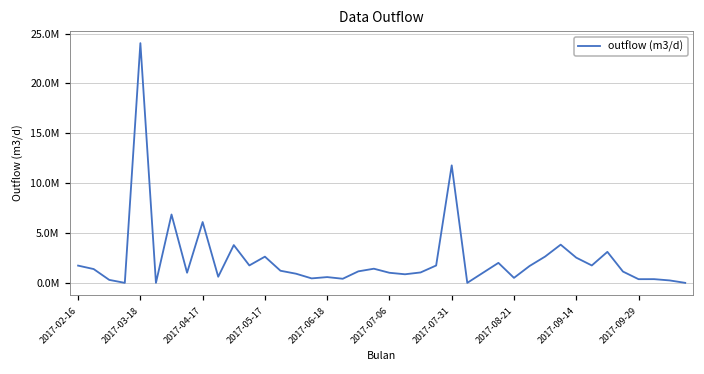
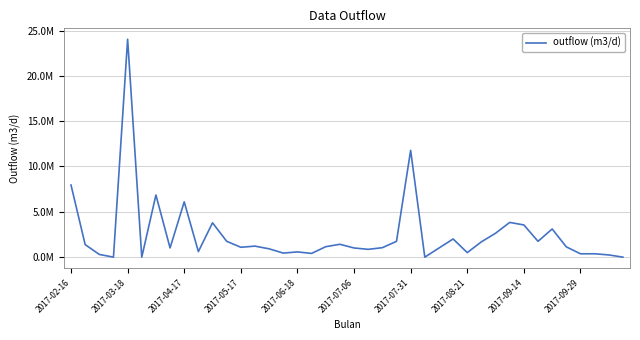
2017-02-16: 2000000 -> 8000000
2017-05-17: 3000000 -> 1000000
2017-09-14: 3000000 -> 4000000
